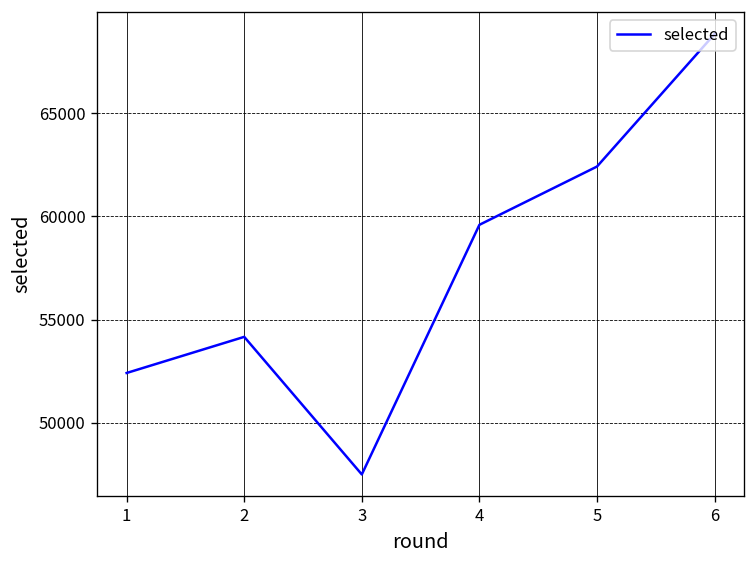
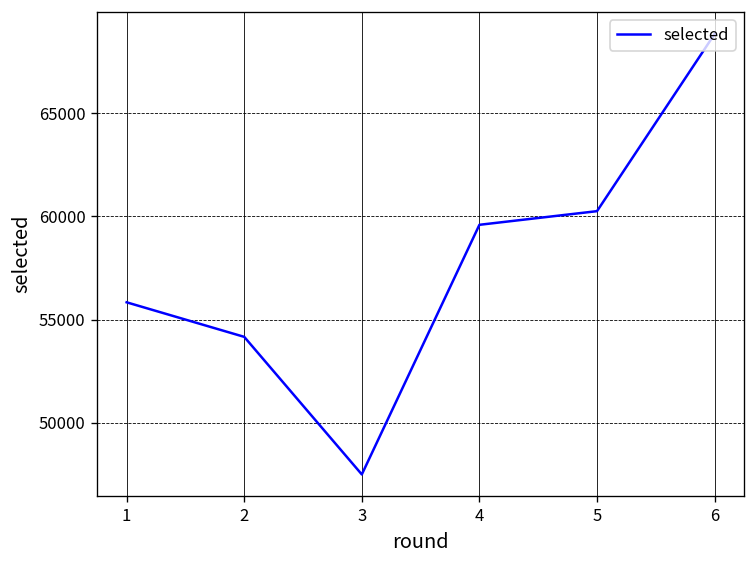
1: 52400 -> 55800
5: 62400 -> 60300
